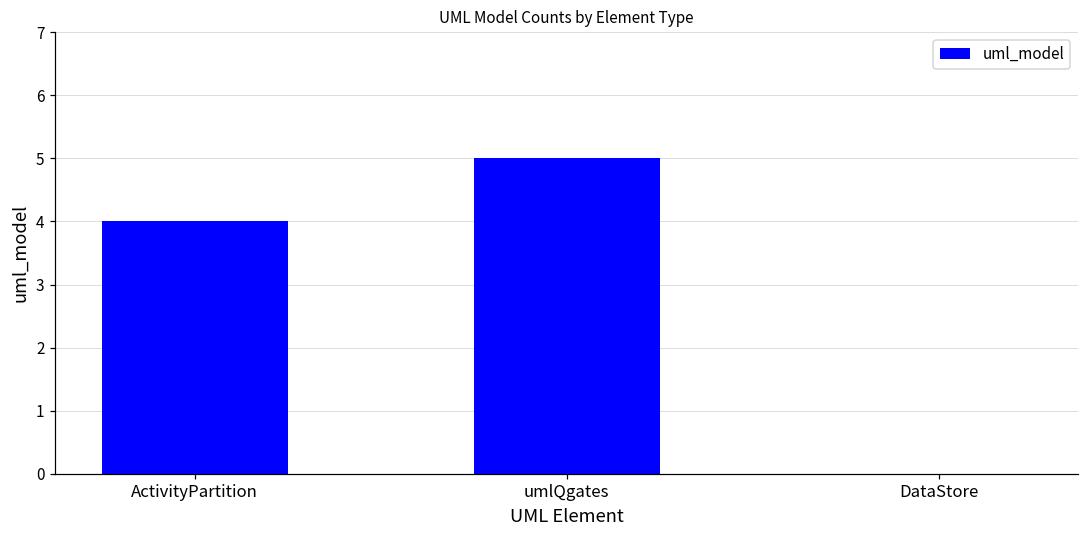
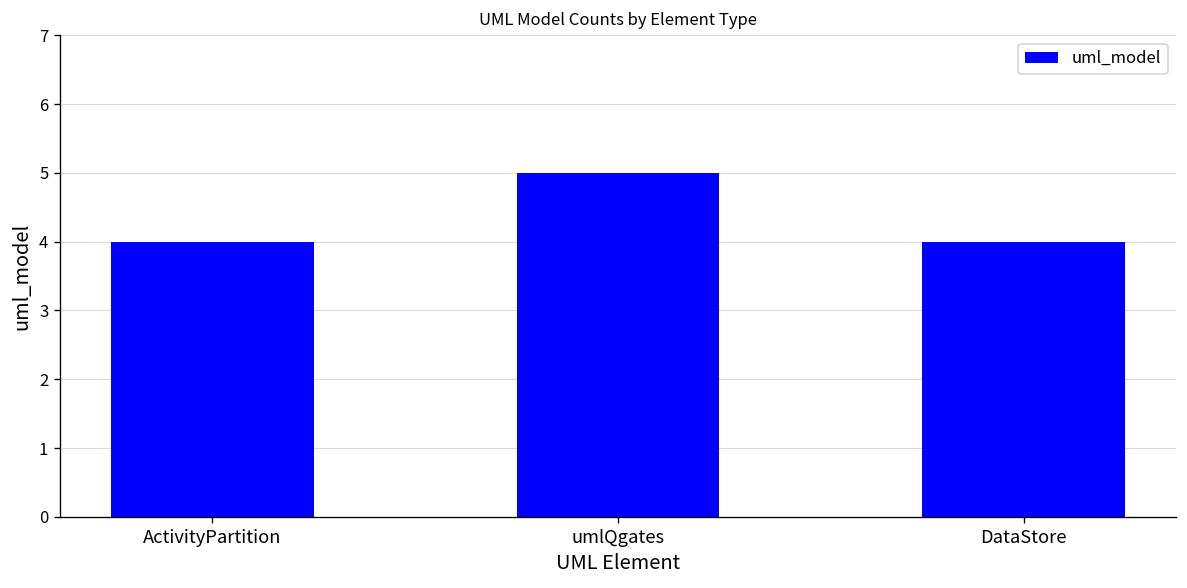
DataStore: 0 -> 4
